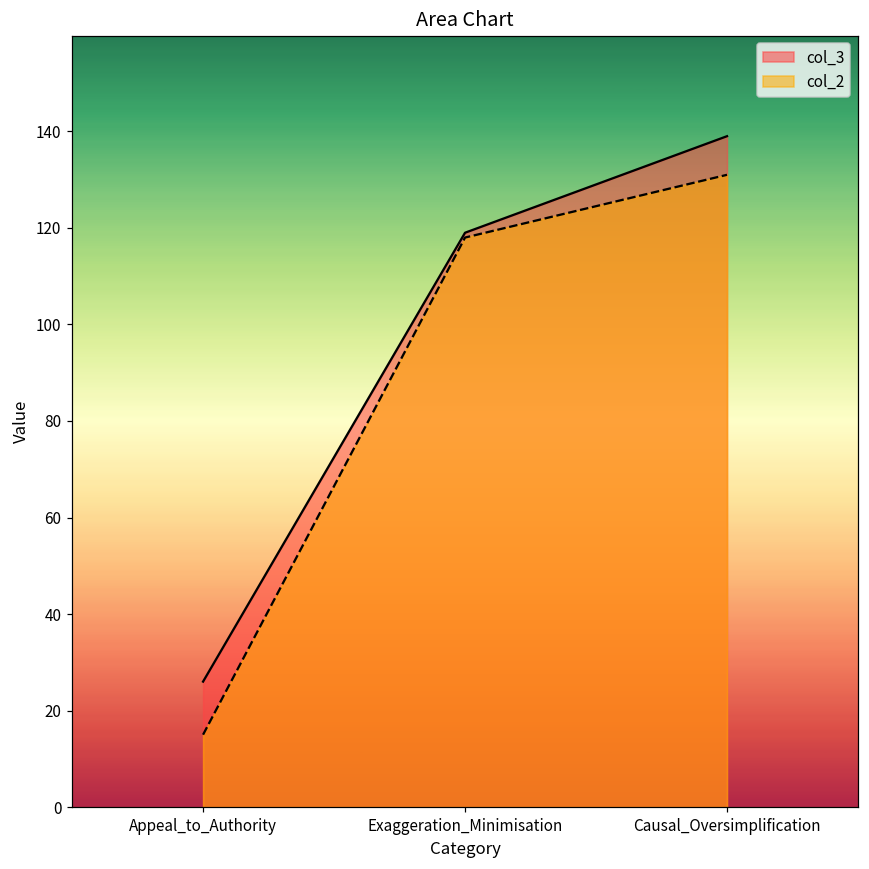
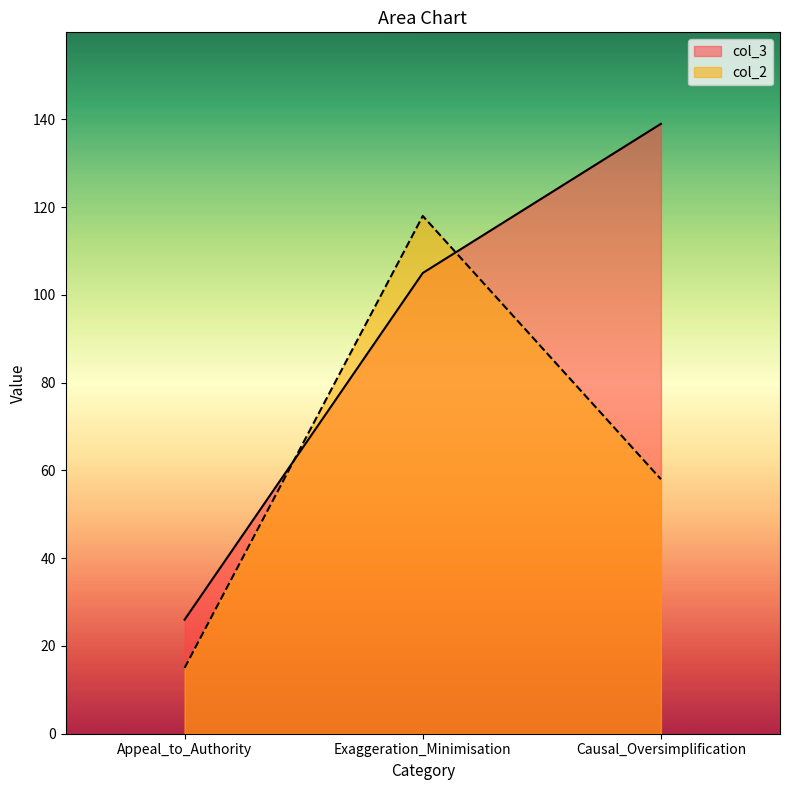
col_3, Exaggeration_Minimisation: 119 -> 105
col_2, Causal_Oversimplification: 131 -> 58
